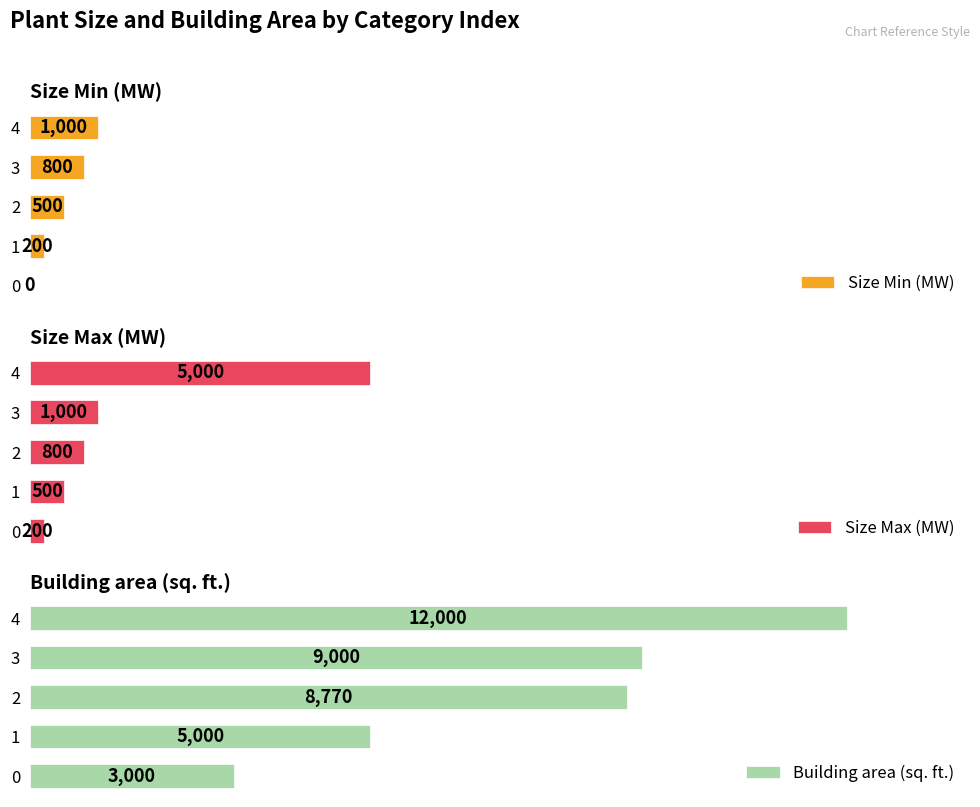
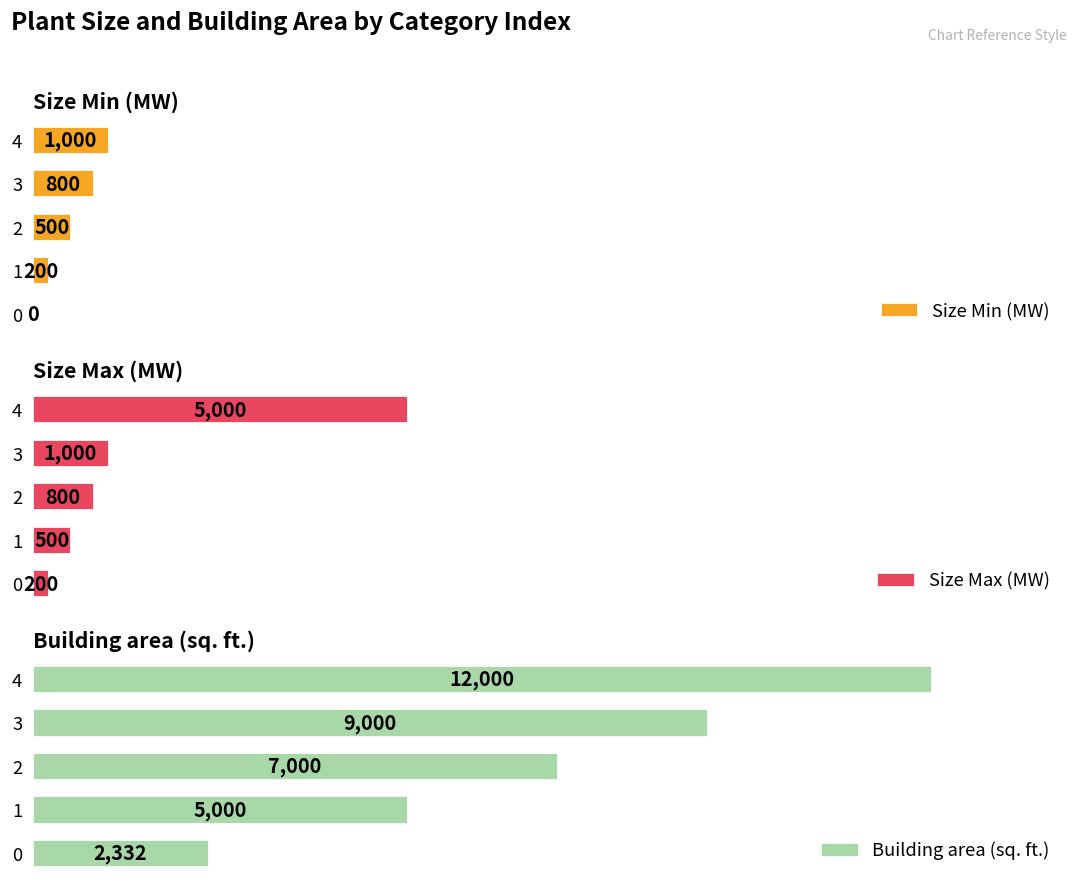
Building area (sq. ft.), 2: 8,770 -> 7,000
Building area (sq. ft.), 0: 3,000 -> 2,332
